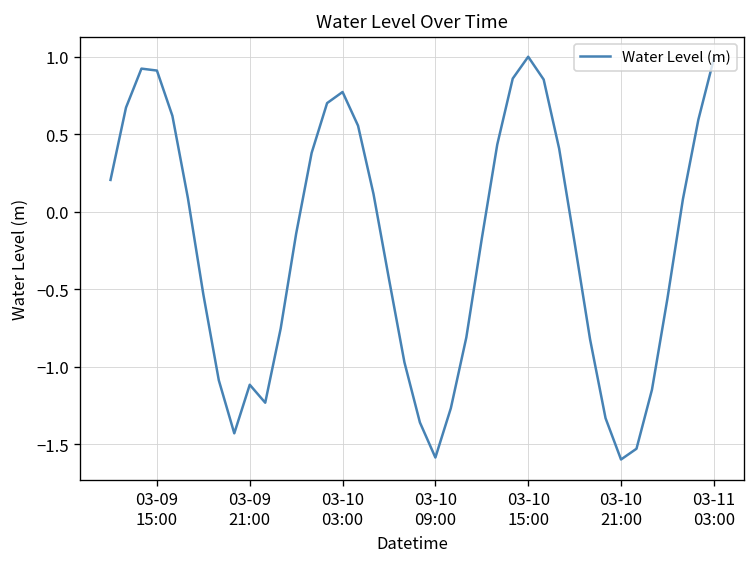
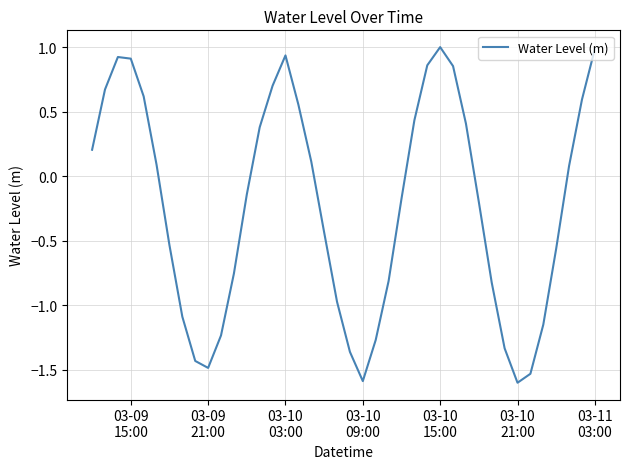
03-09 21:00: -1.12 -> -1.48
03-10 03:00: 0.77 -> 0.94
